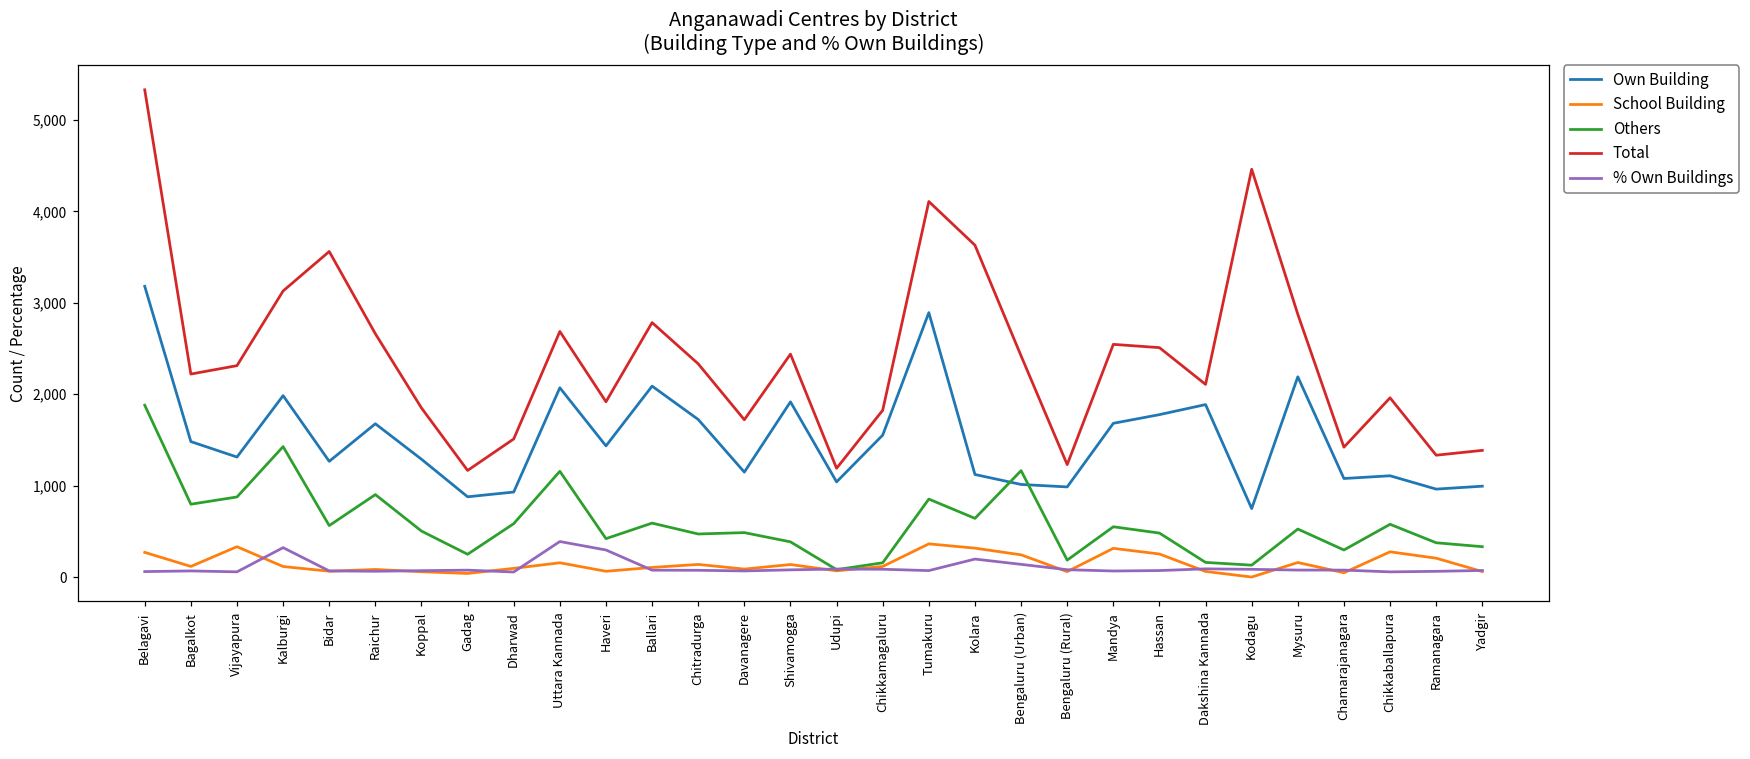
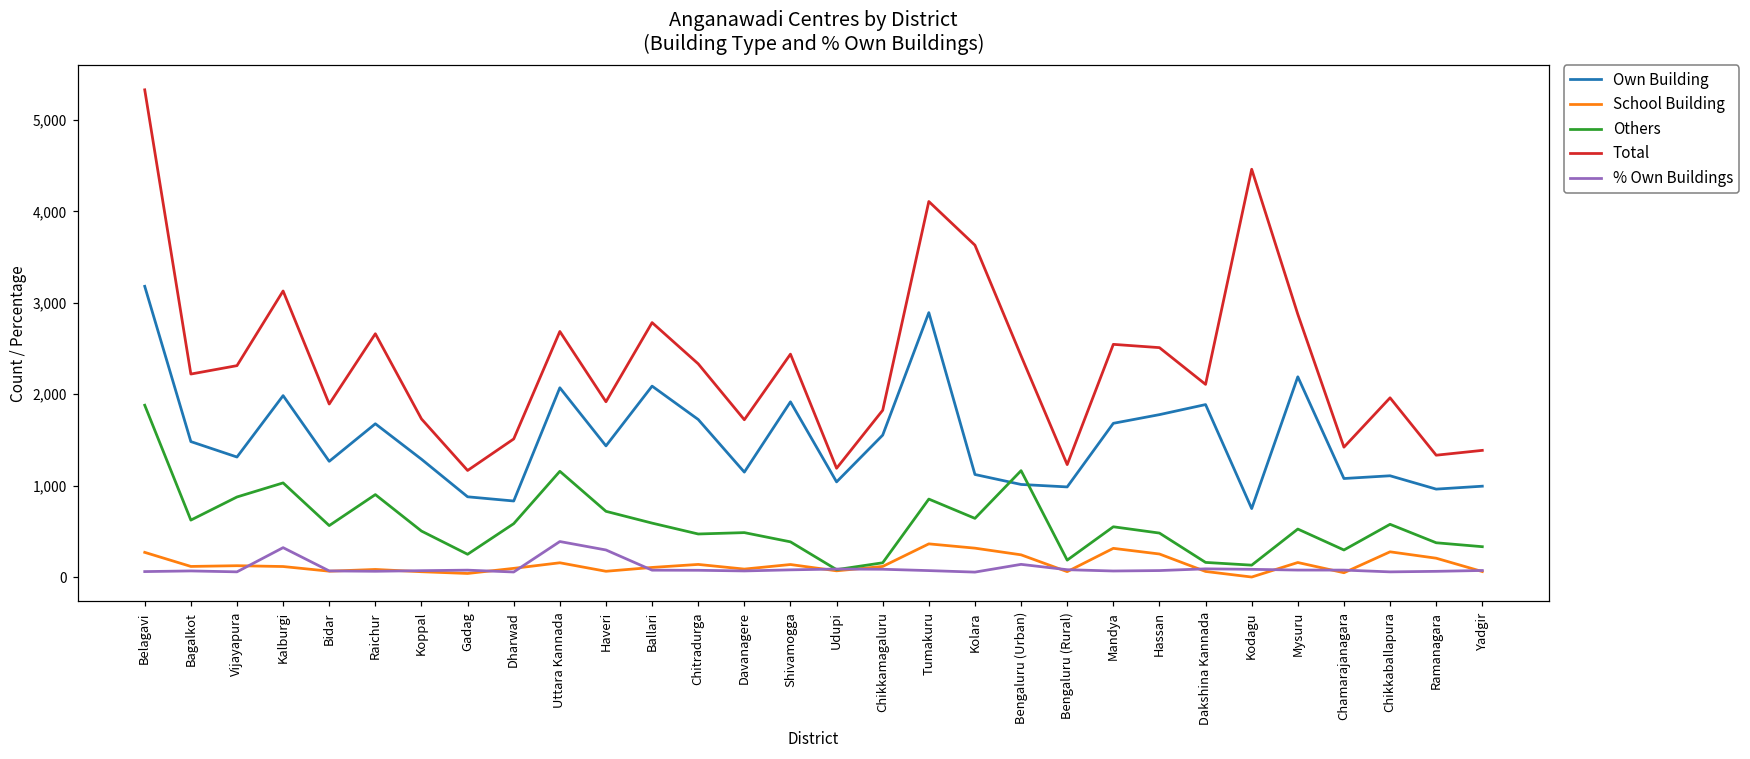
Others, Bagalkot: 800 -> 600
School Building, Vijayapura: 300 -> 100
Others, Kalburgi: 1,400 -> 1,000
Total, Bidar: 3,600 -> 1,900
Total, Koppal: 1,900 -> 1,700
Own Building, Dharwad: 900 -> 800
Others, Haveri: 400 -> 700
% Own Buildings, Kolara: 200 -> 100
